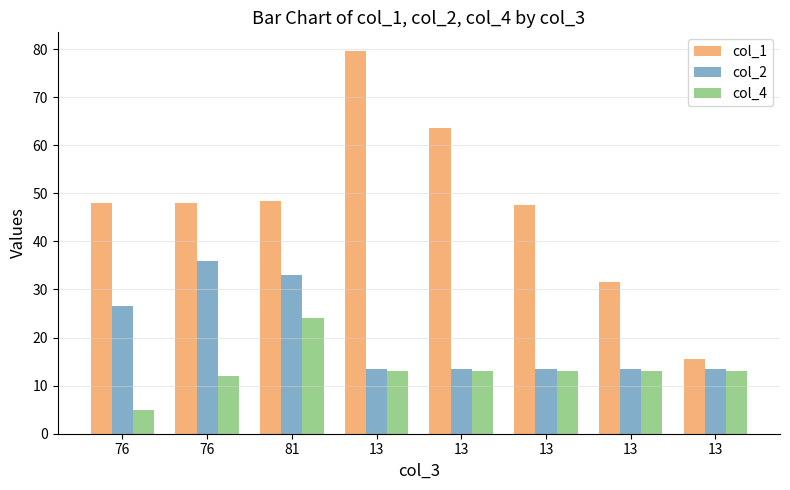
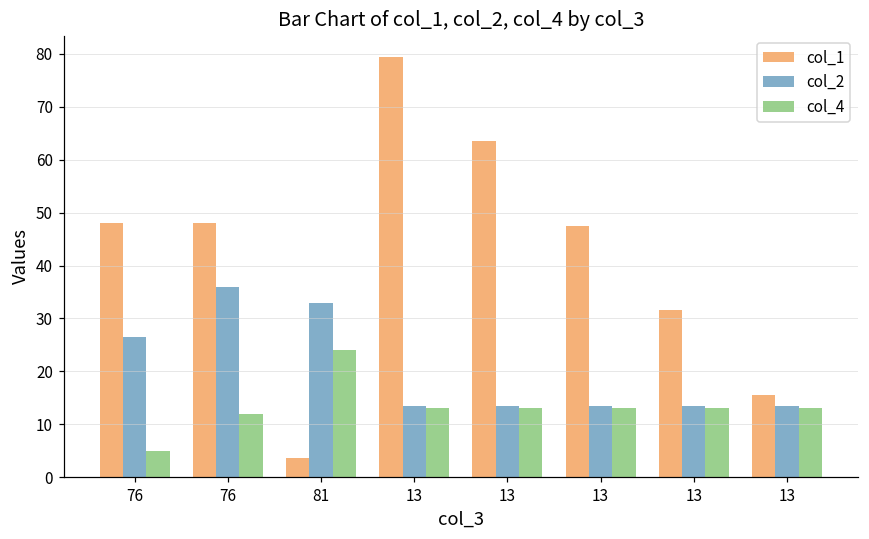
col_1, 81: 49 -> 4
